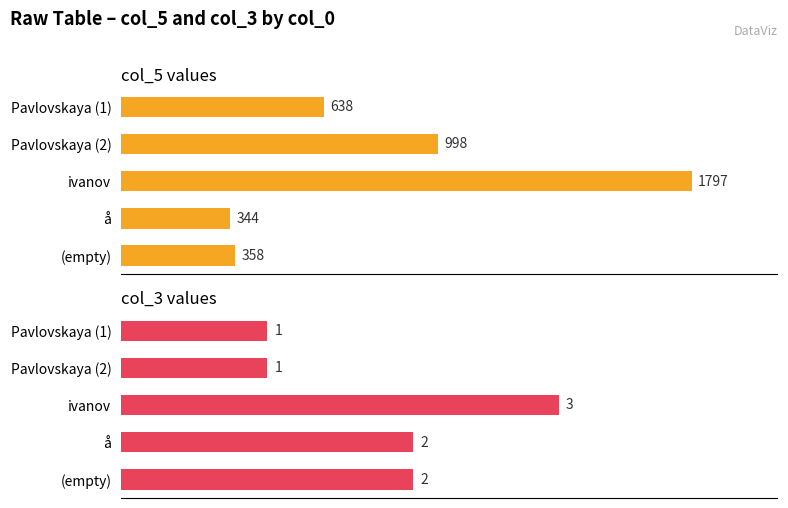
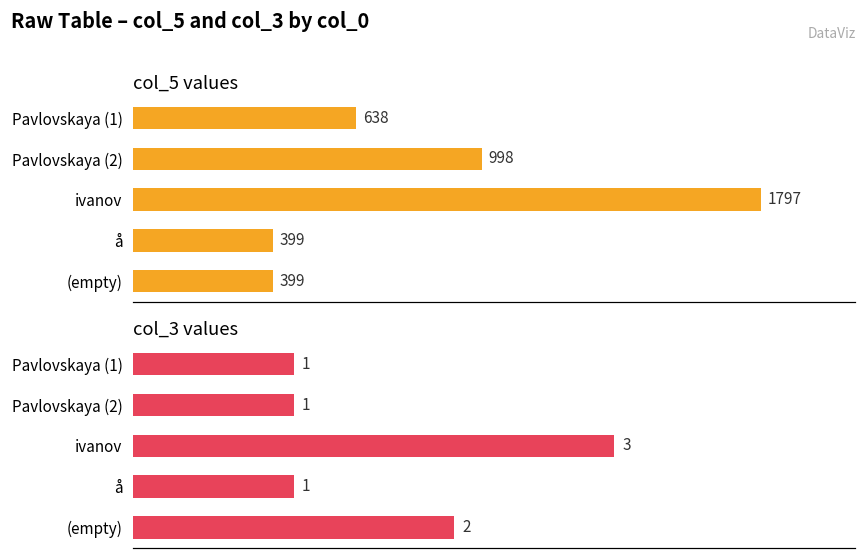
col_5 values, å: 344 -> 399
col_5 values, (empty): 358 -> 399
col_3 values, å: 2 -> 1
